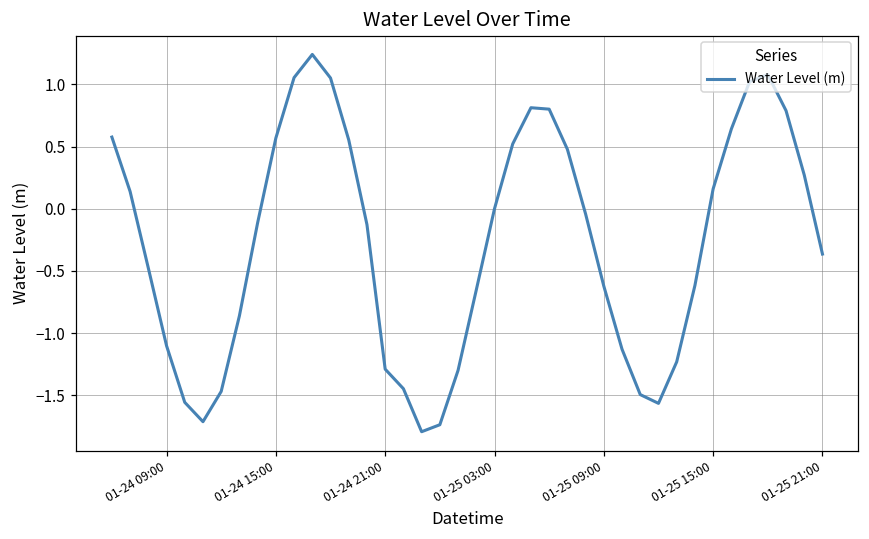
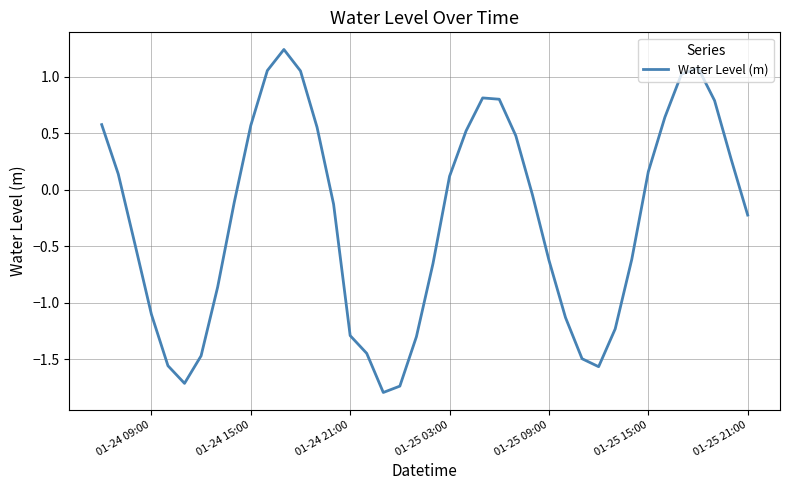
01-25 03:00: 0.00 -> 0.12
01-25 21:00: -0.36 -> -0.22
